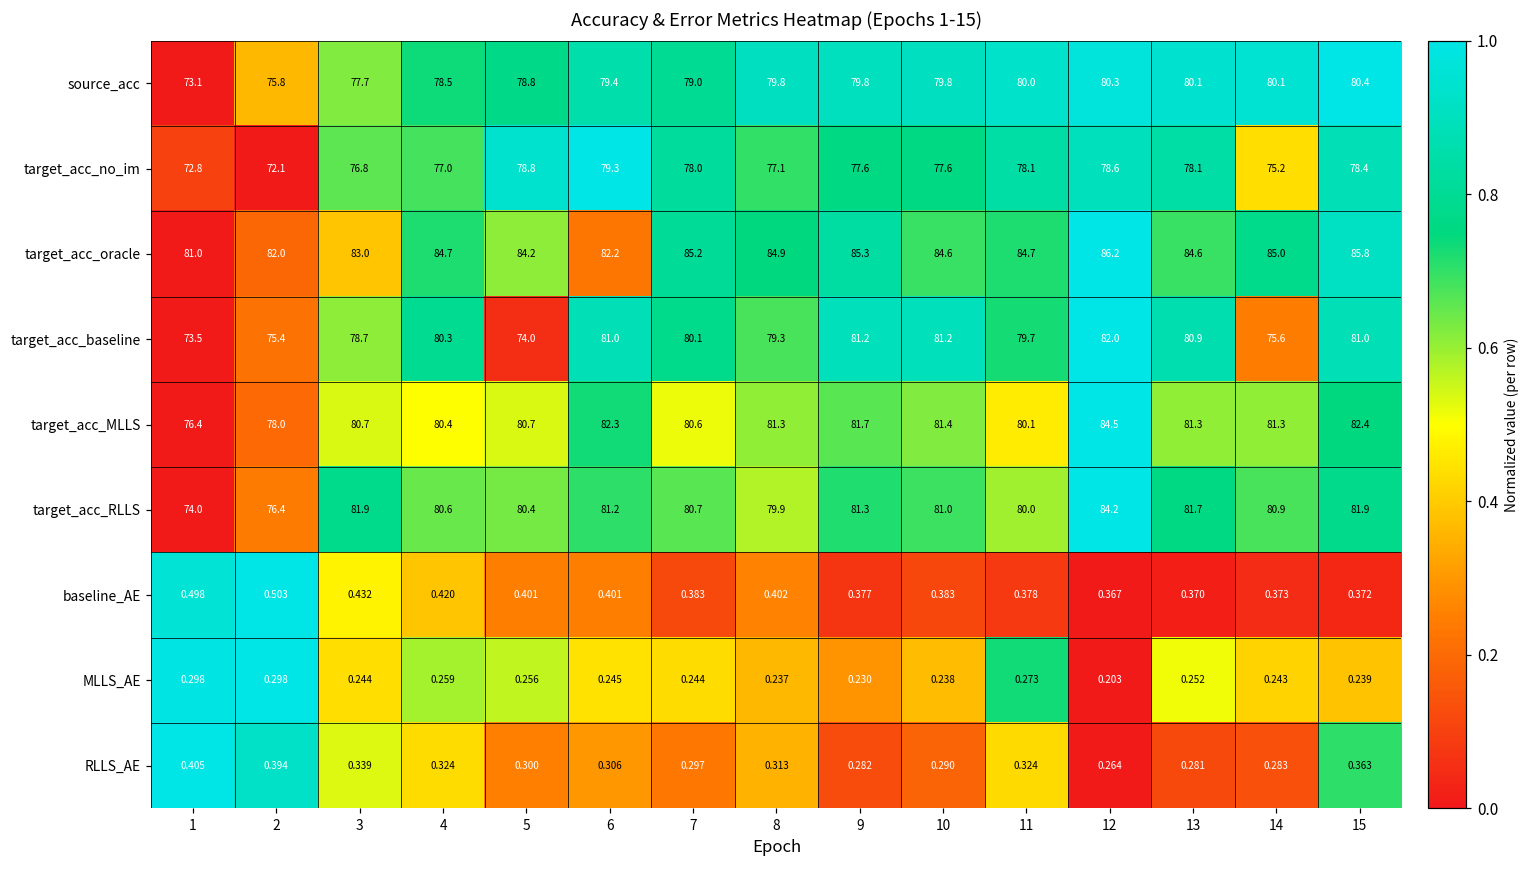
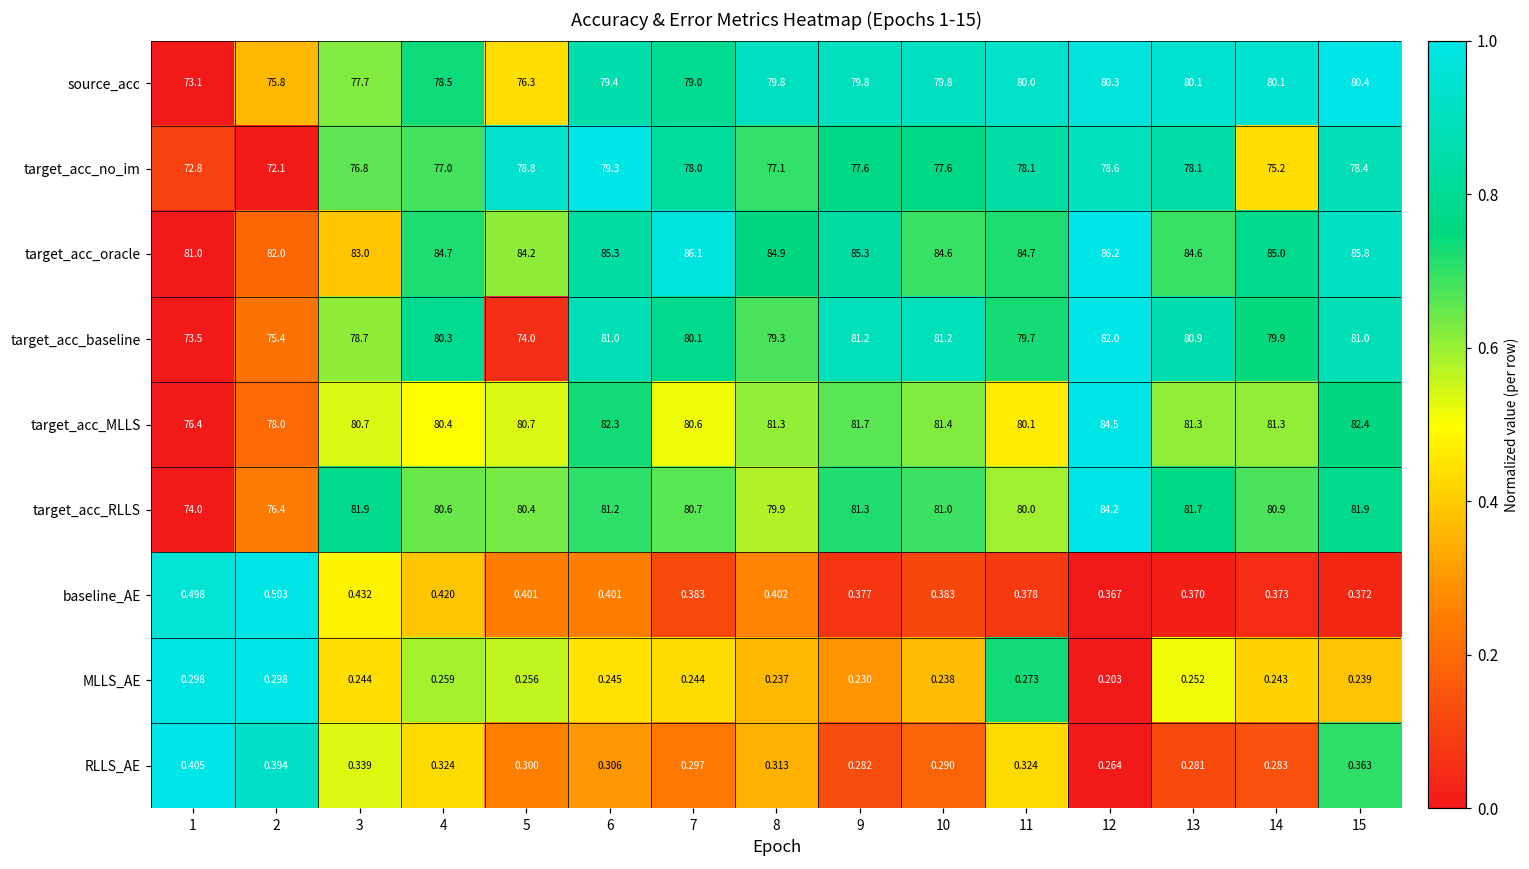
source_acc, 5: 78.8 -> 76.3
target_acc_oracle, 6: 82.2 -> 85.3
target_acc_oracle, 7: 85.2 -> 86.1
target_acc_baseline, 14: 75.6 -> 79.9
